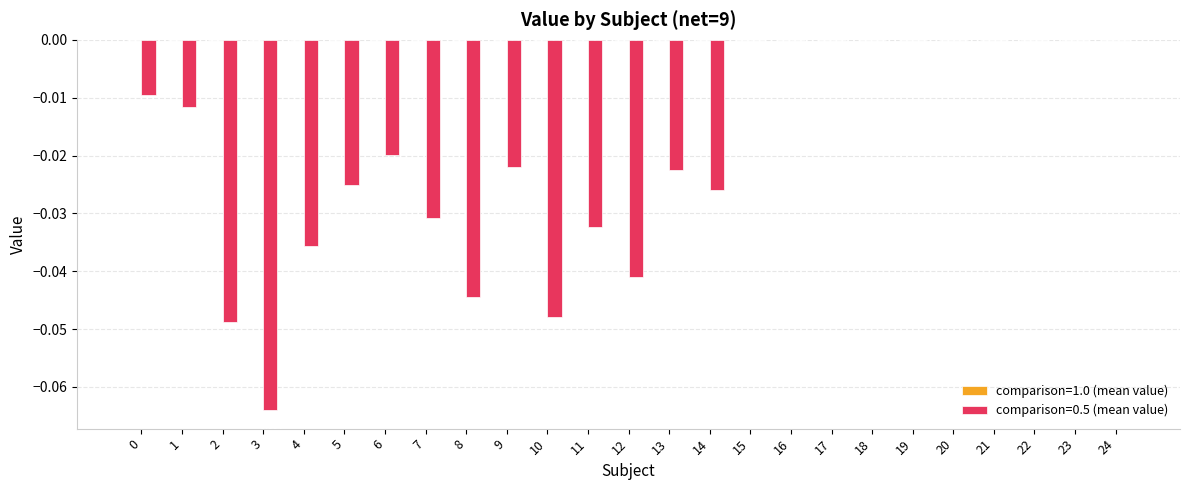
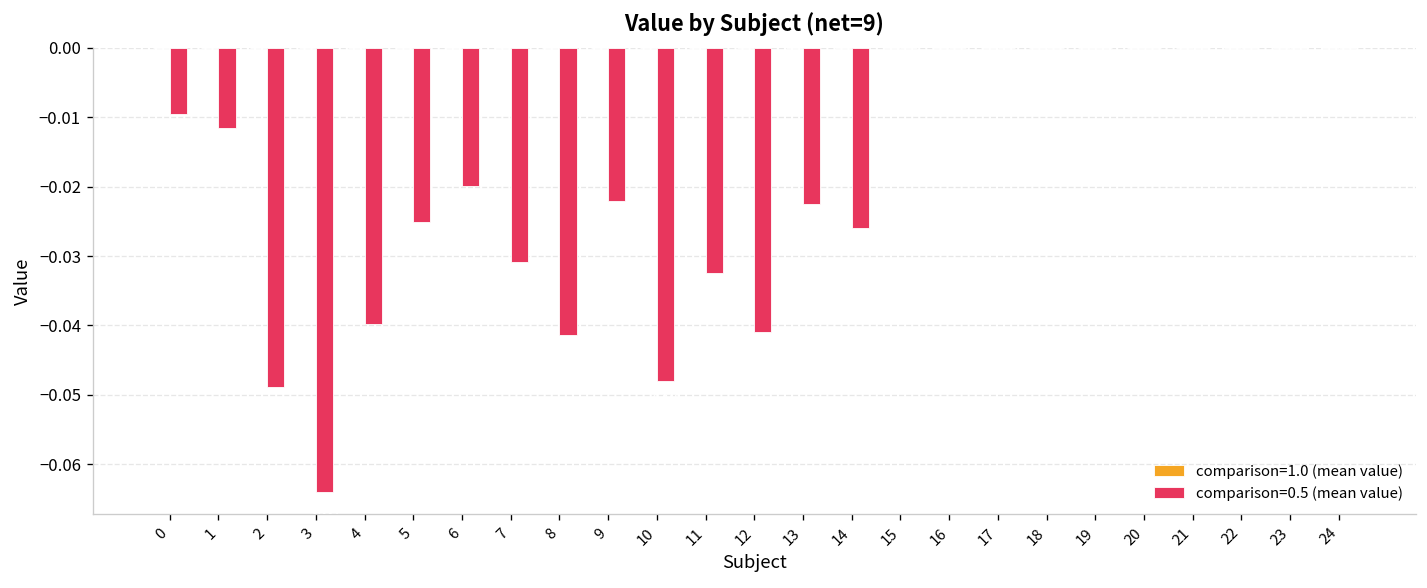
comparison=0.5 (mean value), 4: -0.036 -> -0.040
comparison=0.5 (mean value), 8: -0.044 -> -0.041
